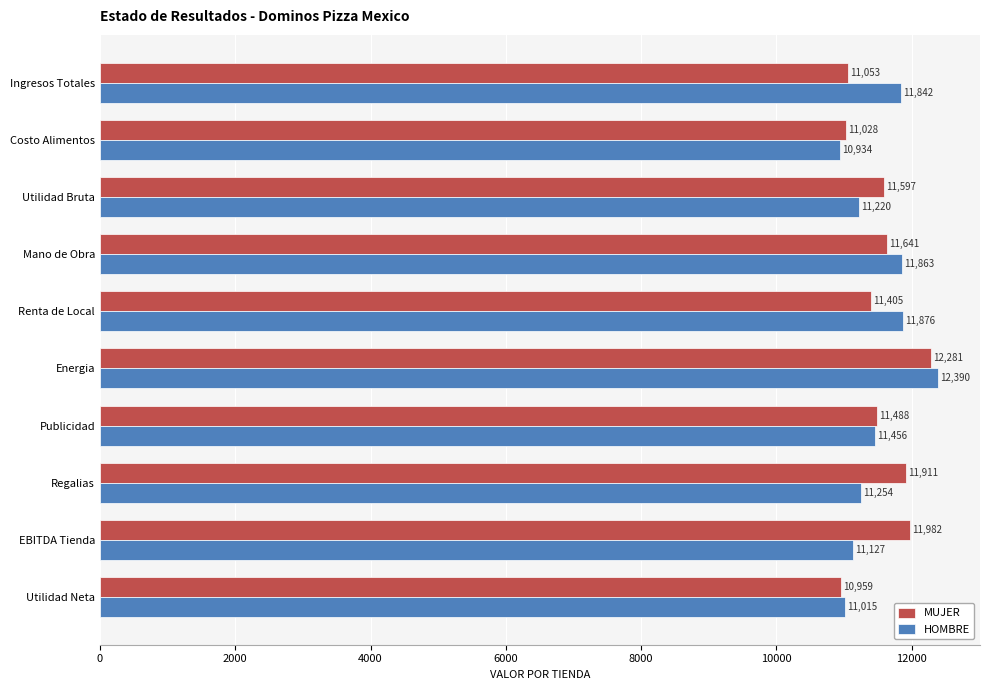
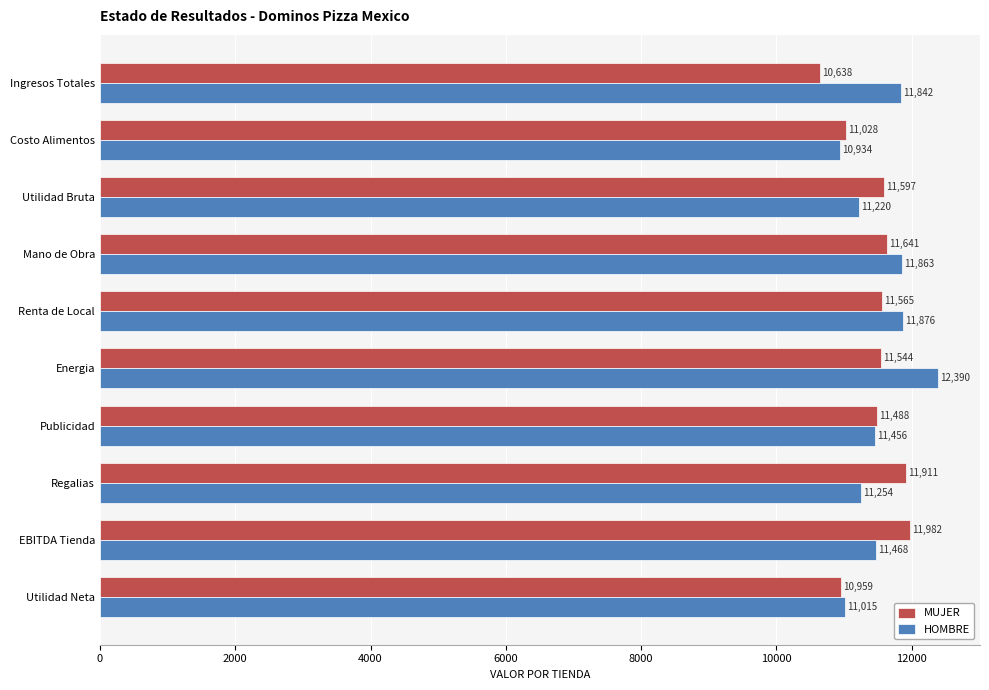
MUJER, Ingresos Totales: 11,053 -> 10,638
MUJER, Renta de Local: 11,405 -> 11,565
MUJER, Energia: 12,281 -> 11,544
HOMBRE, EBITDA Tienda: 11,127 -> 11,468
